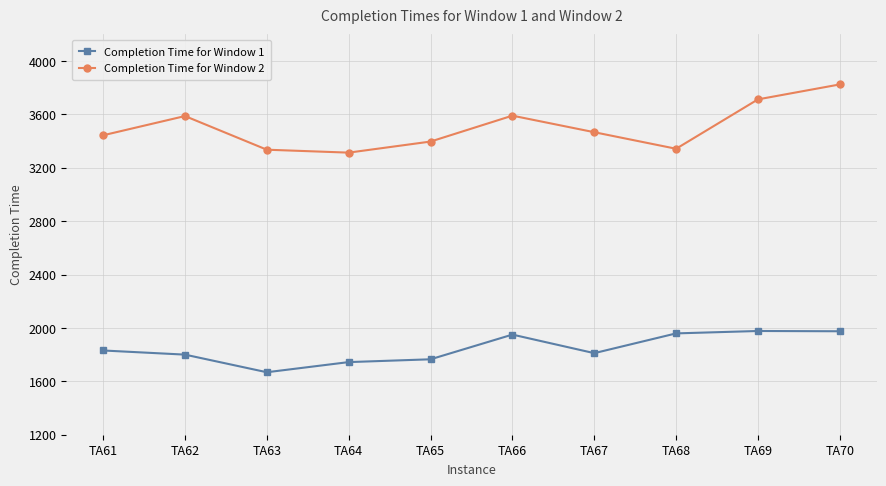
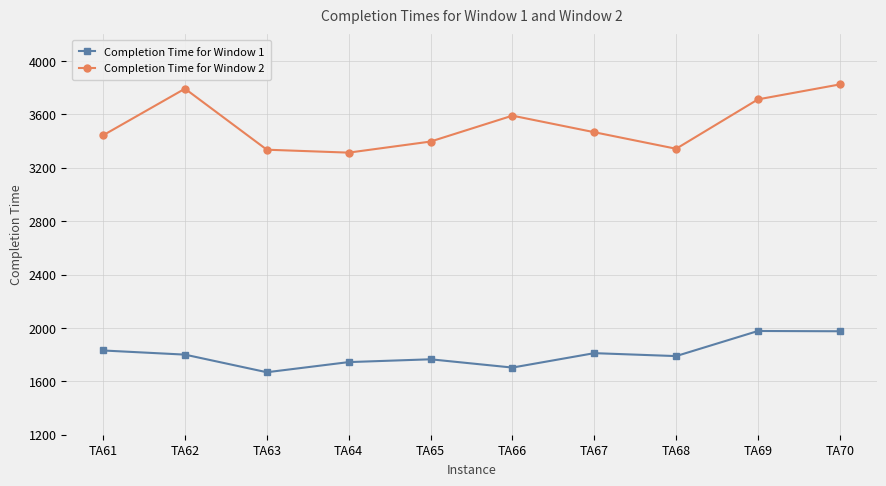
Completion Time for Window 2, TA62: 3590 -> 3790
Completion Time for Window 1, TA66: 1950 -> 1700
Completion Time for Window 1, TA68: 1960 -> 1790
